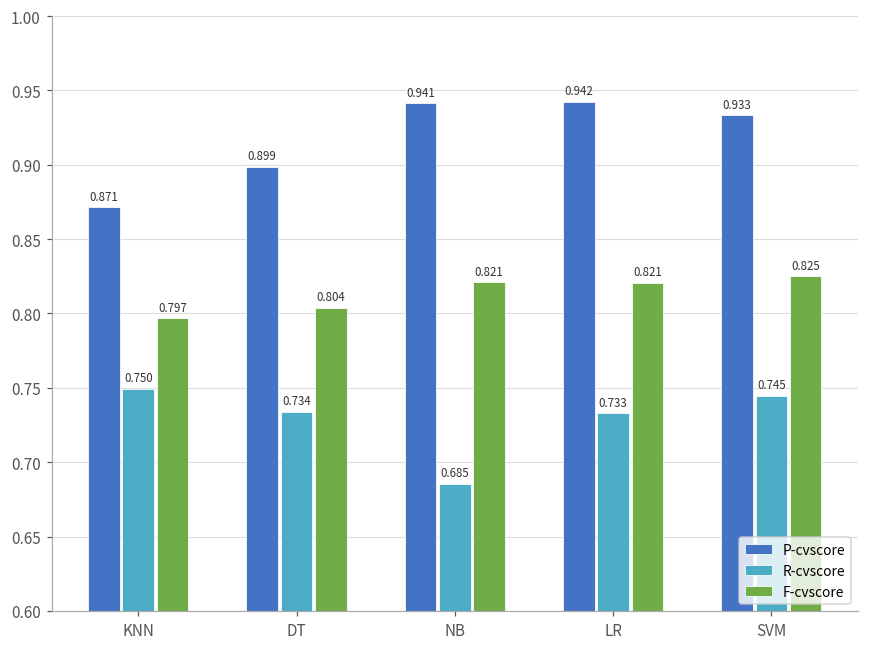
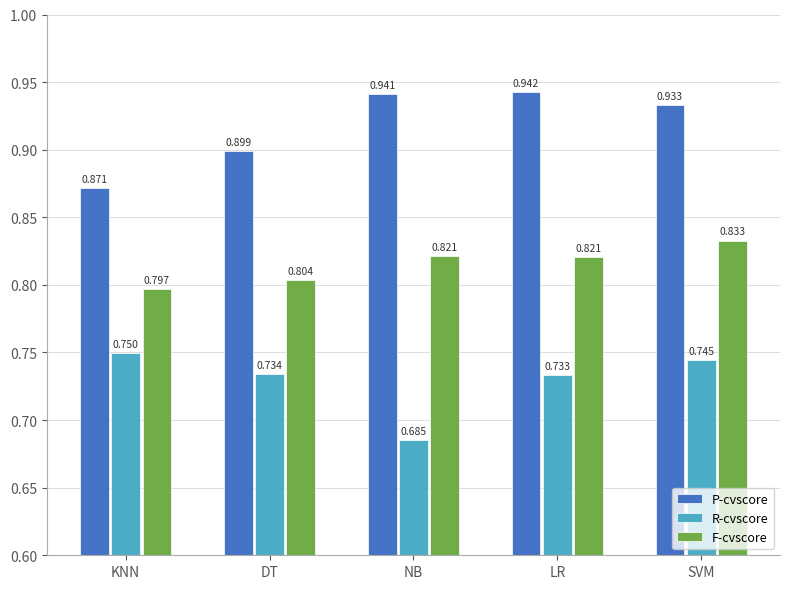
F-cvscore, SVM: 0.825 -> 0.833
